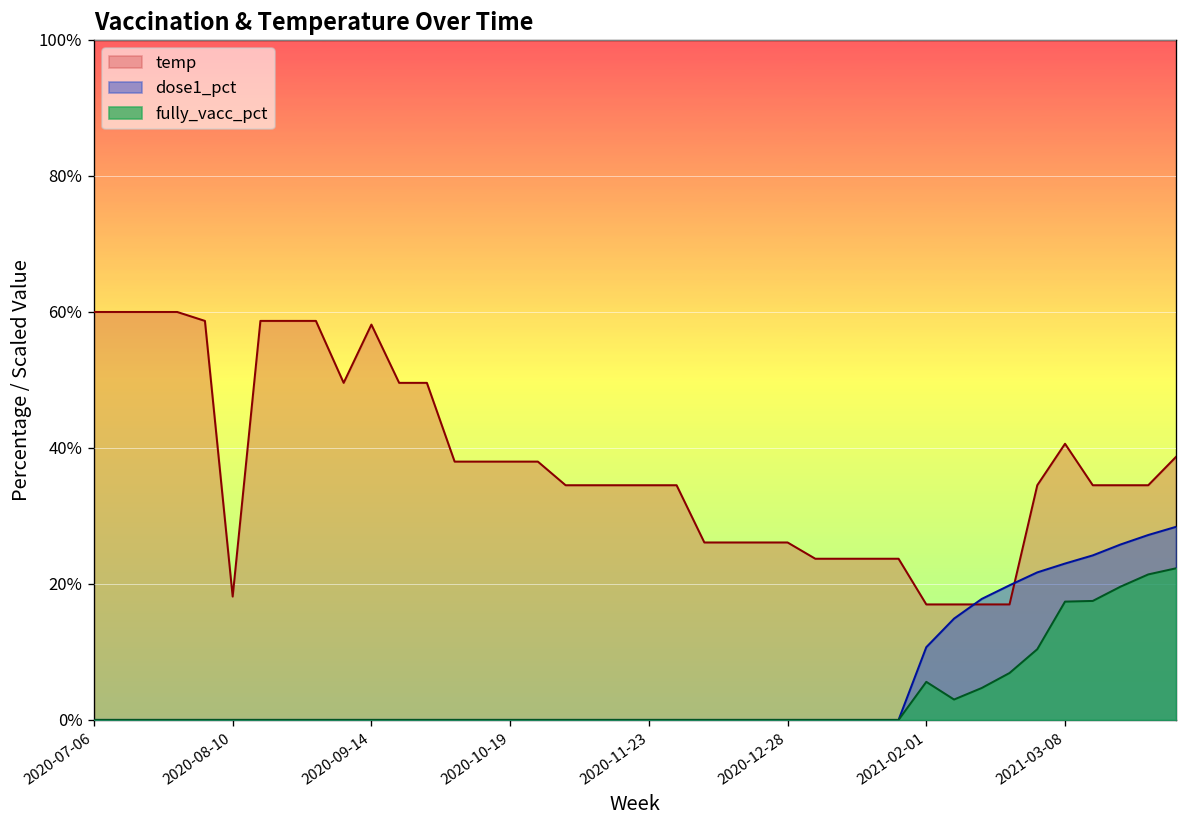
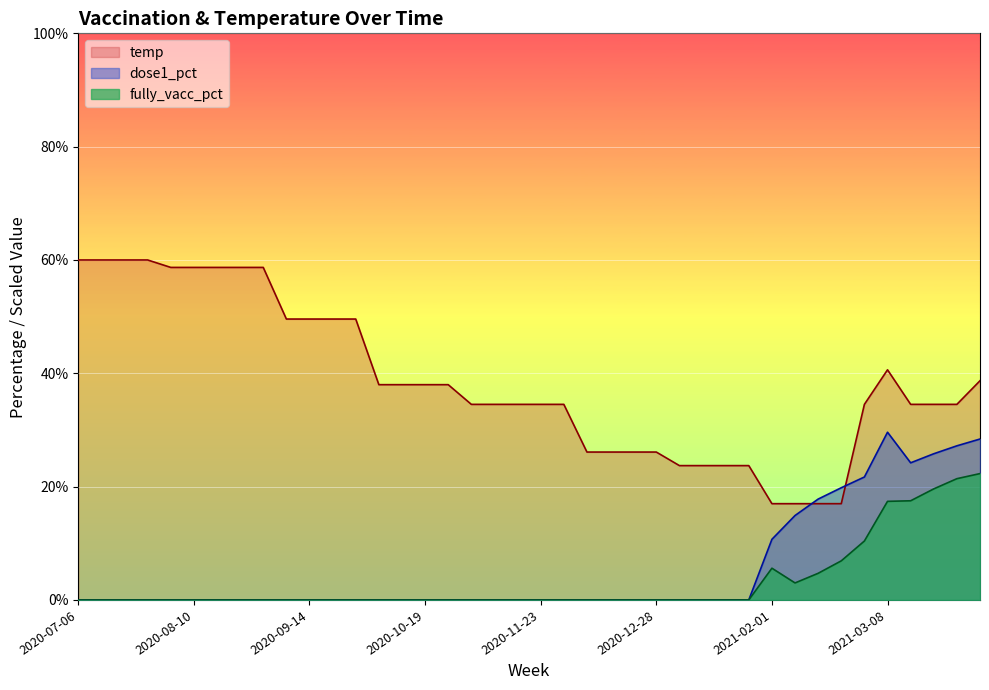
temp, 2020-08-10: 18% -> 59%
temp, 2020-09-14: 58% -> 50%
dose1_pct, 2021-03-08: 23% -> 30%
